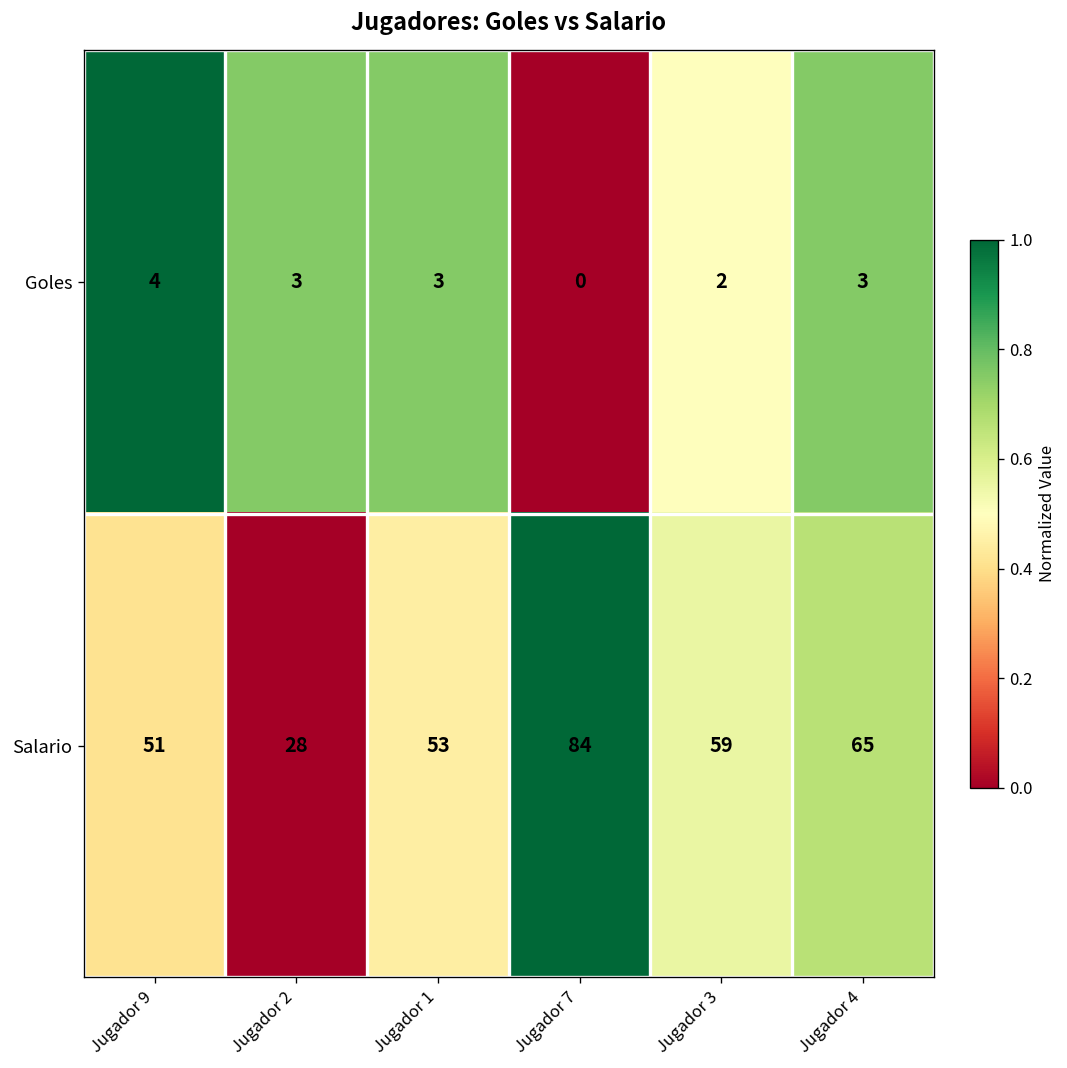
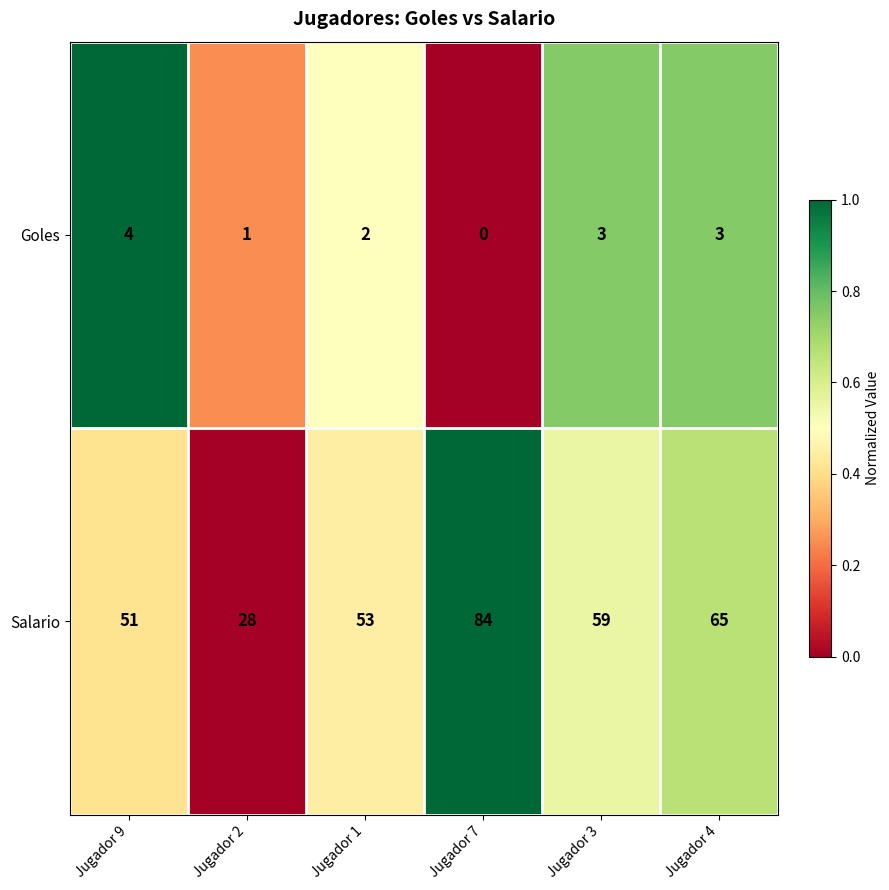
Goles, Jugador 2: 3 -> 1
Goles, Jugador 1: 3 -> 2
Goles, Jugador 3: 2 -> 3
